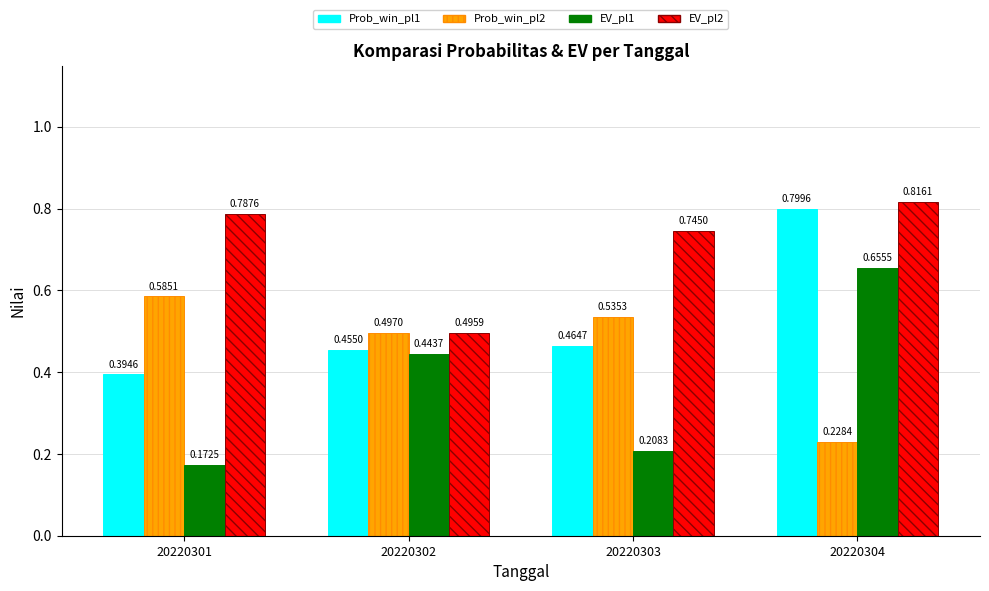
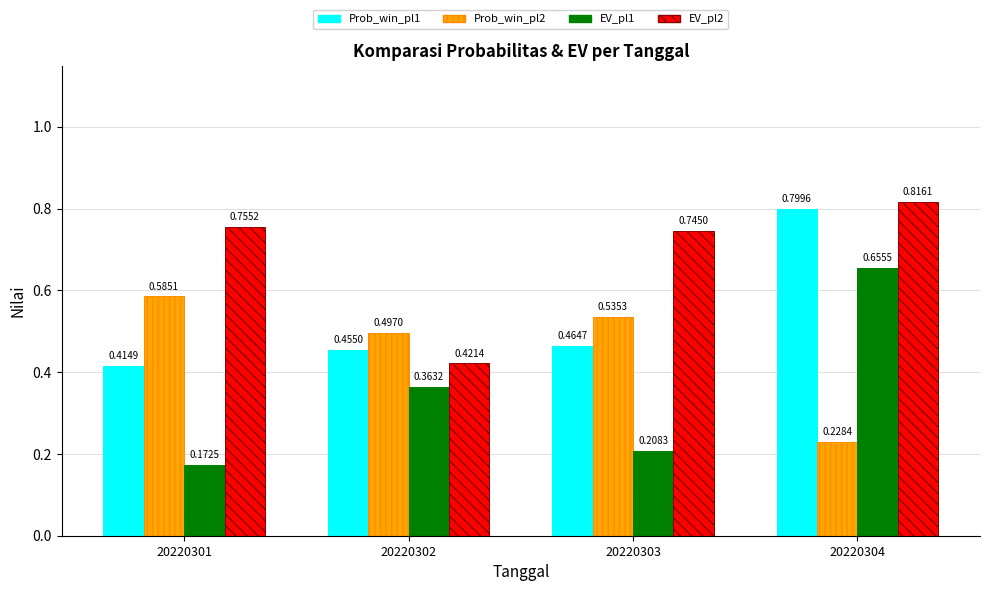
Prob_win_pl1, 20220301: 0.3946 -> 0.4149
EV_pl2, 20220301: 0.7876 -> 0.7552
EV_pl1, 20220302: 0.4437 -> 0.3632
EV_pl2, 20220302: 0.4959 -> 0.4214
